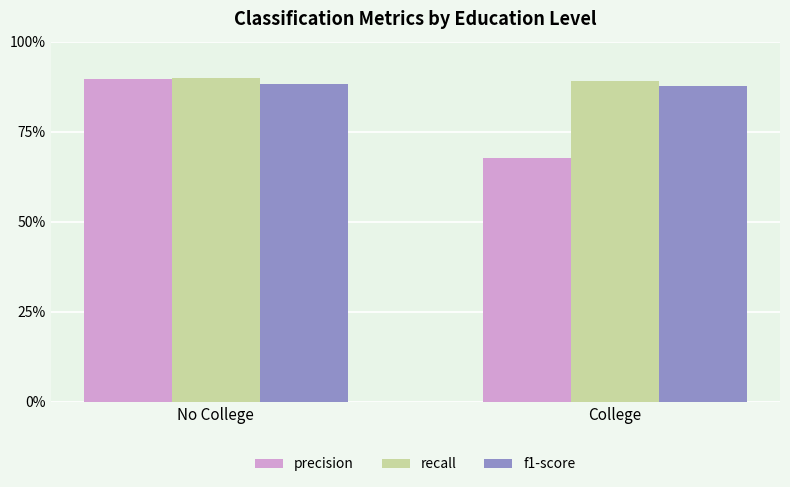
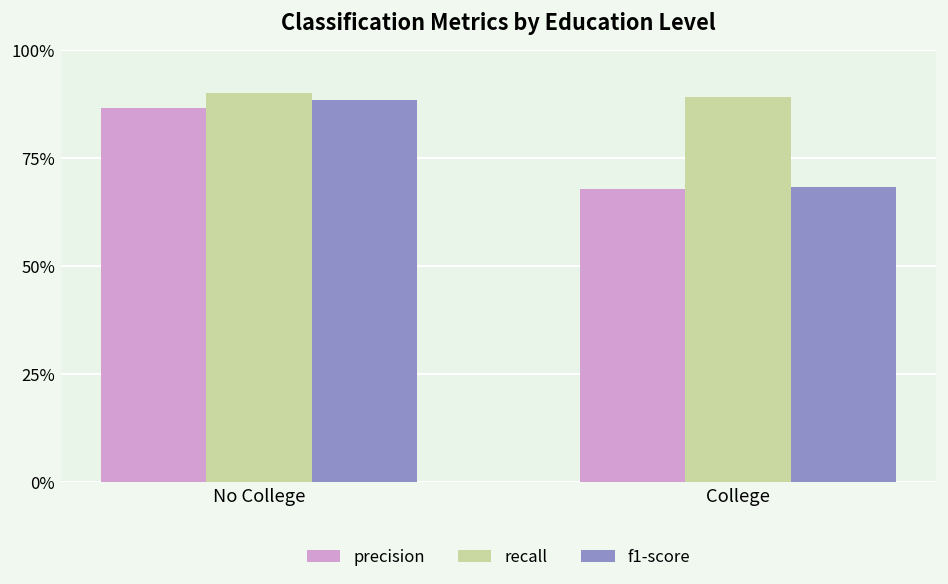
precision, No College: 90% -> 87%
f1-score, College: 88% -> 68%
